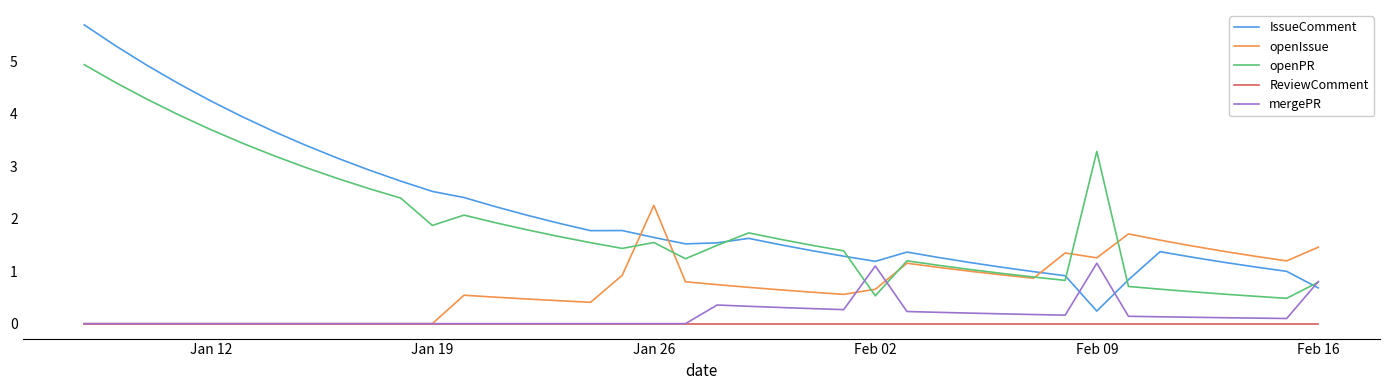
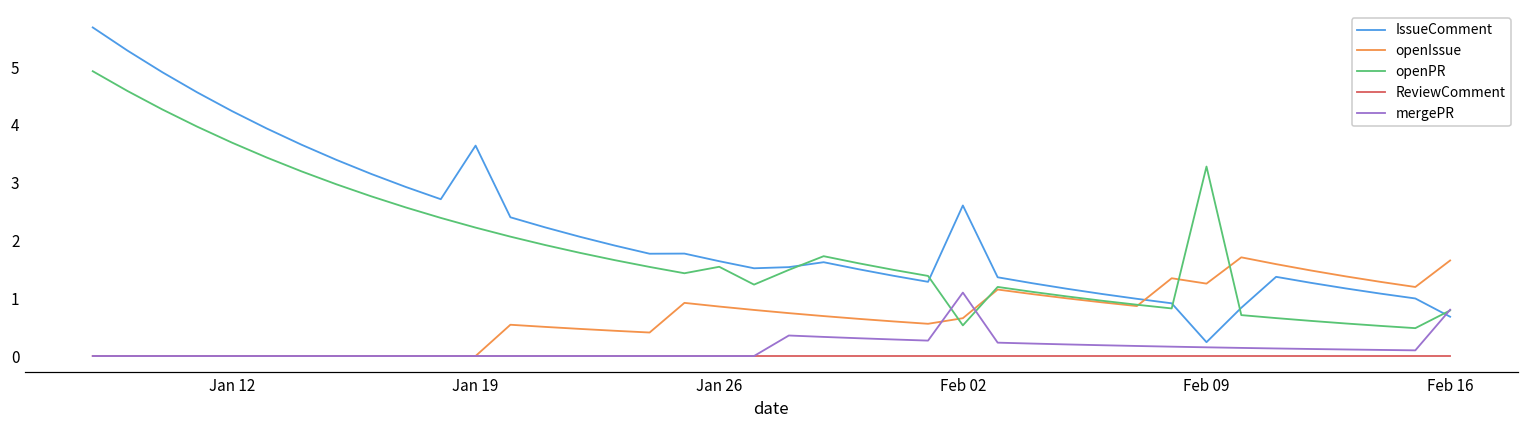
IssueComment, Jan 19: 2.5 -> 3.6
openPR, Jan 19: 1.9 -> 2.2
openIssue, Jan 26: 2.3 -> 0.9
IssueComment, Feb 02: 1.2 -> 2.6
mergePR, Feb 09: 1.2 -> 0.2
openIssue, Feb 16: 1.5 -> 1.7
